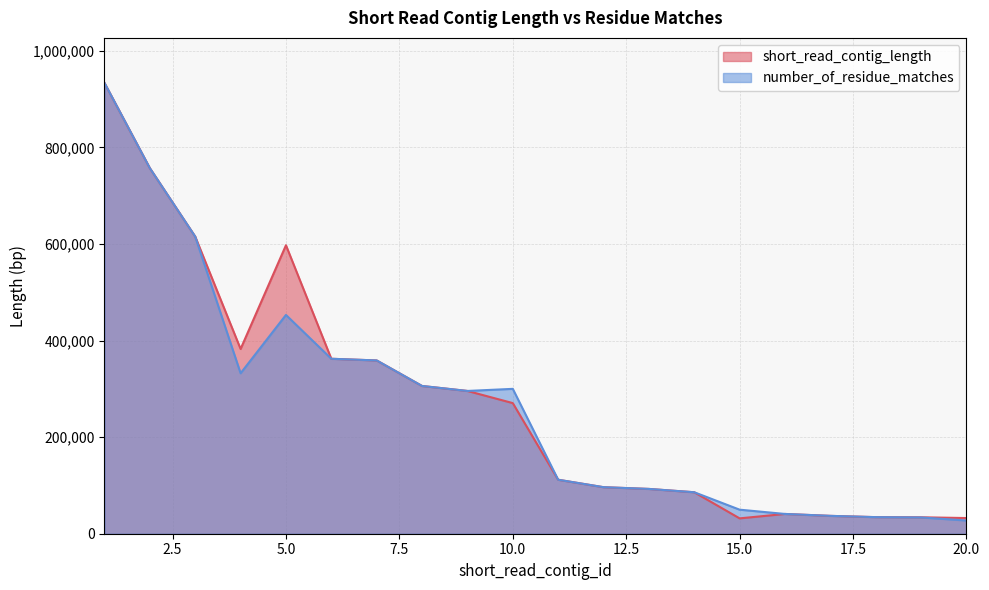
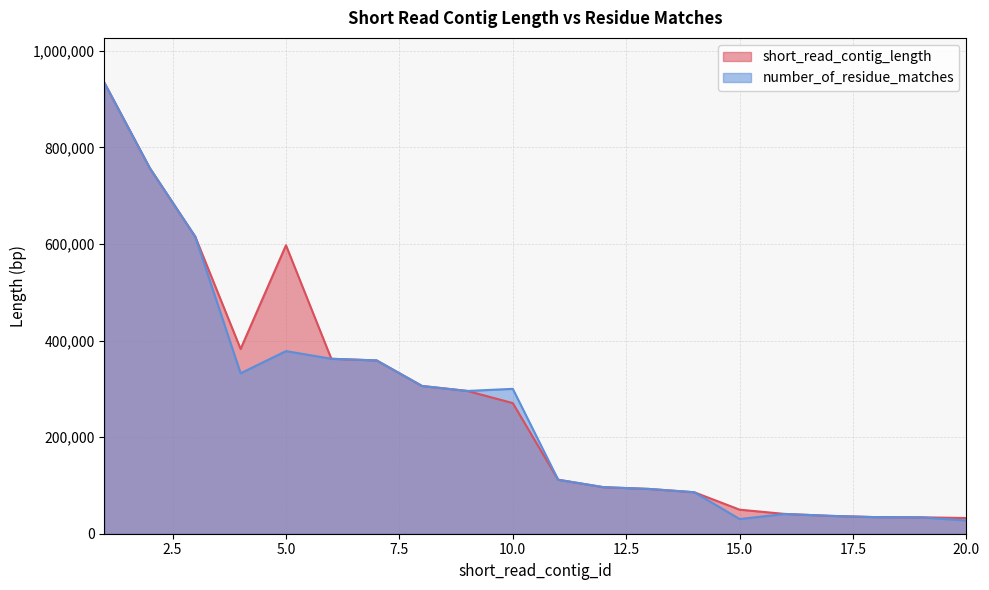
number_of_residue_matches, 5.0: 450,000 -> 380,000
short_read_contig_length, 15.0: 30,000 -> 50,000
number_of_residue_matches, 15.0: 50,000 -> 30,000
